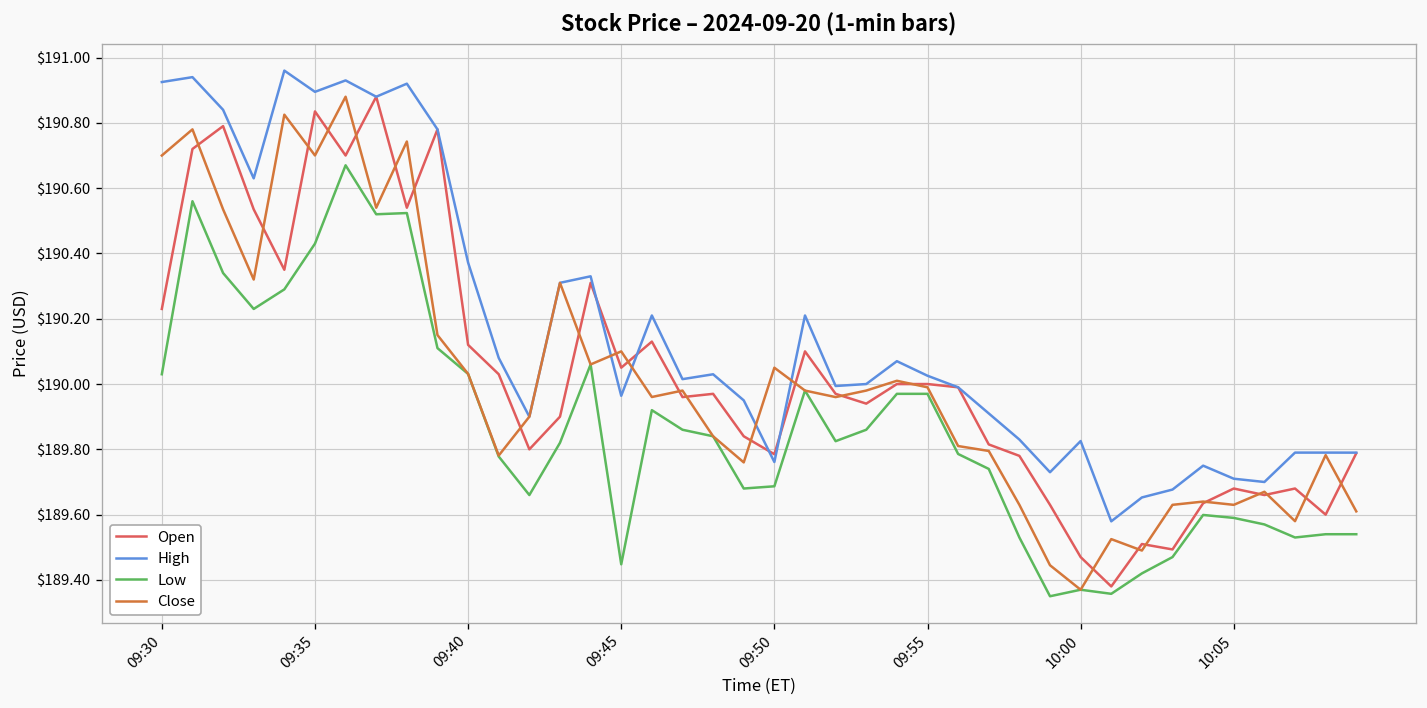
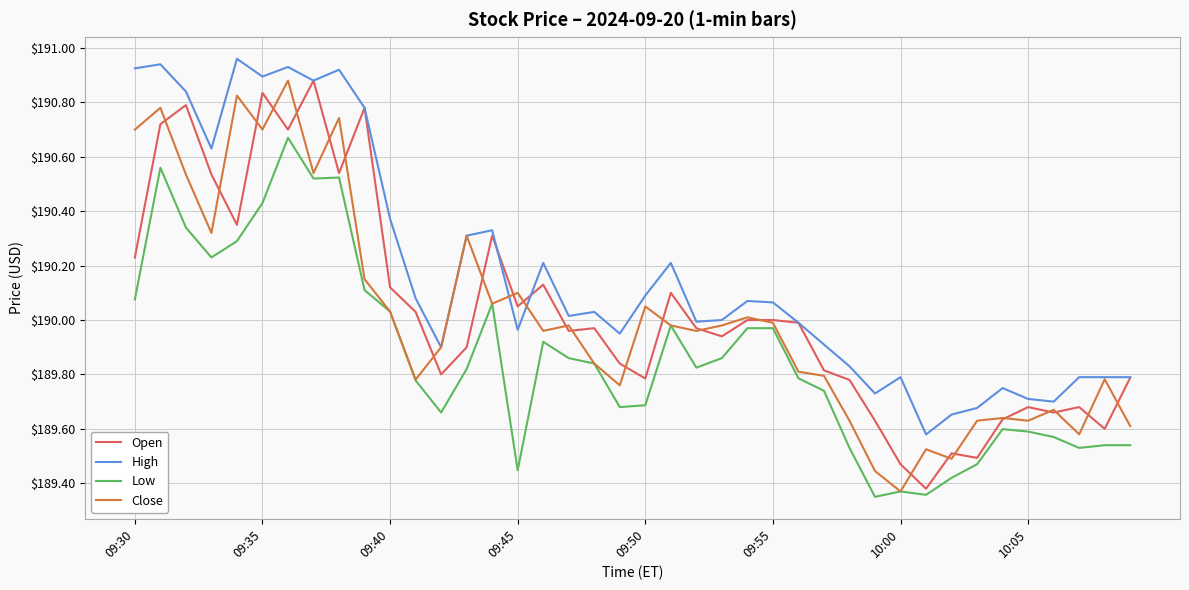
Low, 09:30: $190.03 -> $190.08
High, 09:50: $189.76 -> $190.09
High, 09:55: $190.03 -> $190.06
High, 10:00: $189.83 -> $189.79
